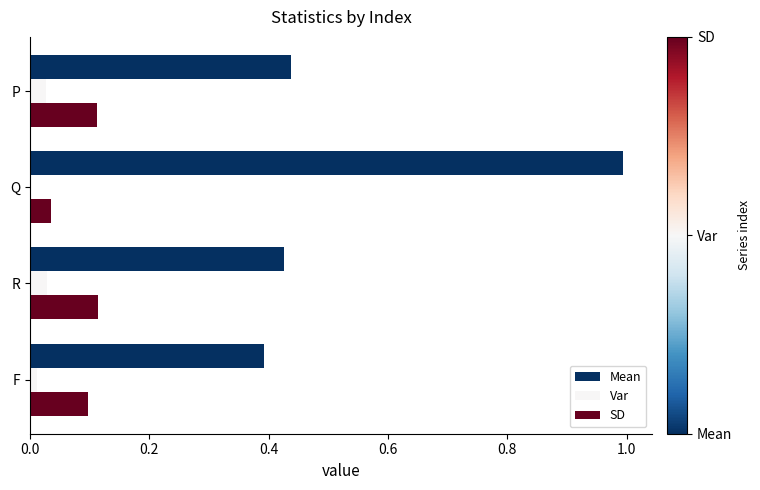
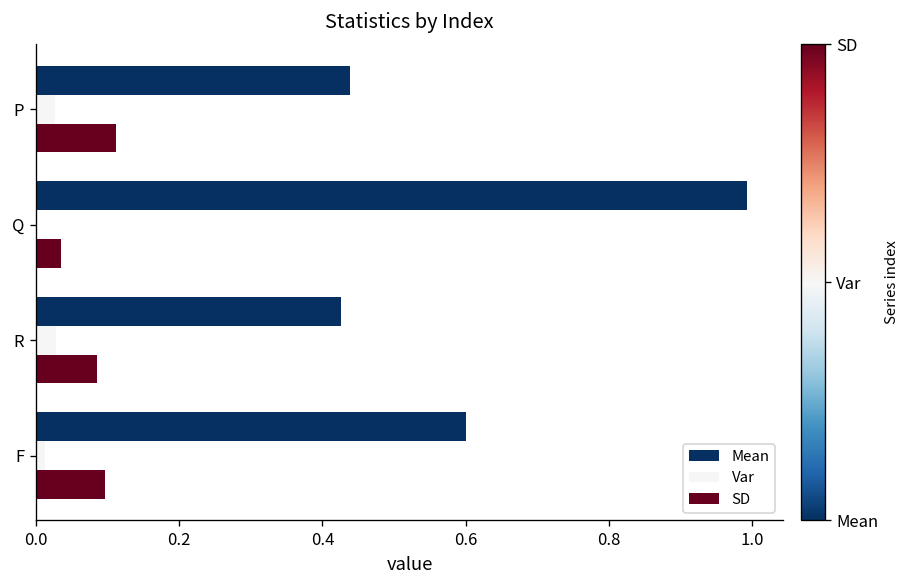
SD, R: 0.11 -> 0.09
Mean, F: 0.39 -> 0.60
